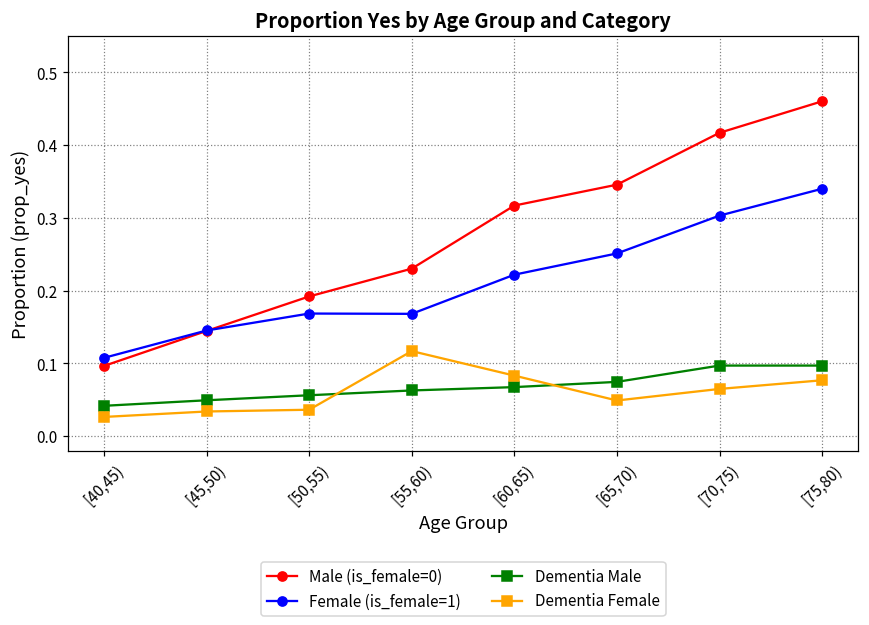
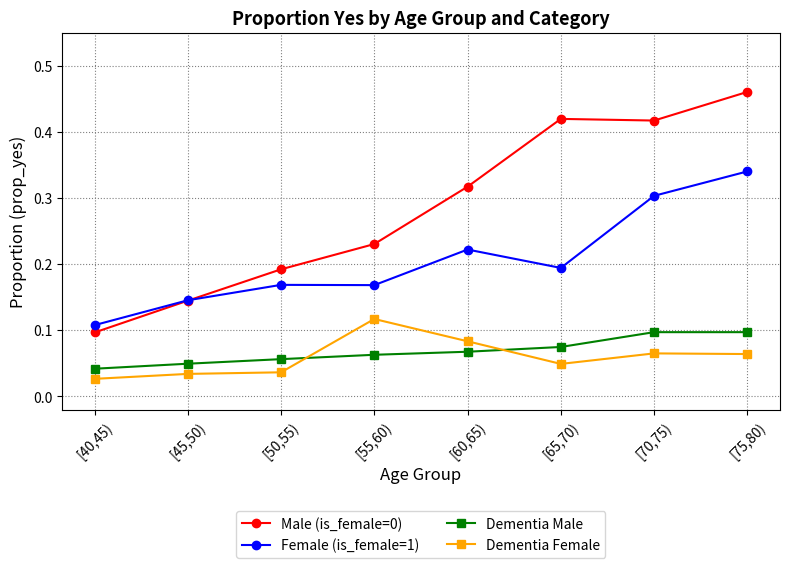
Male (is_female=0), [65,70): 0.35 -> 0.42
Female (is_female=1), [65,70): 0.25 -> 0.19
Dementia Female, [75,80): 0.08 -> 0.06
